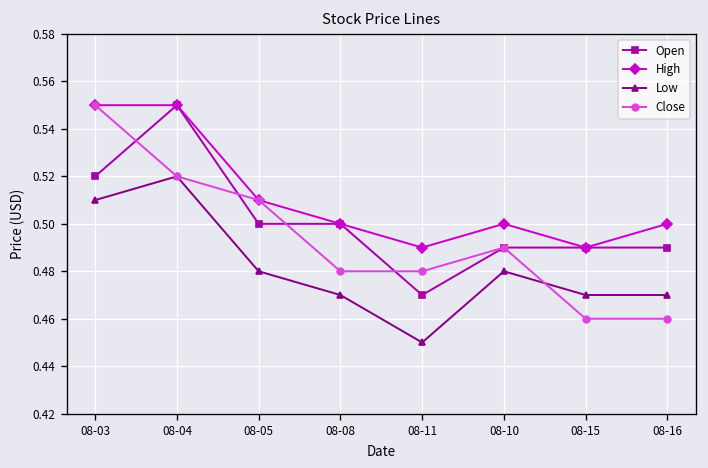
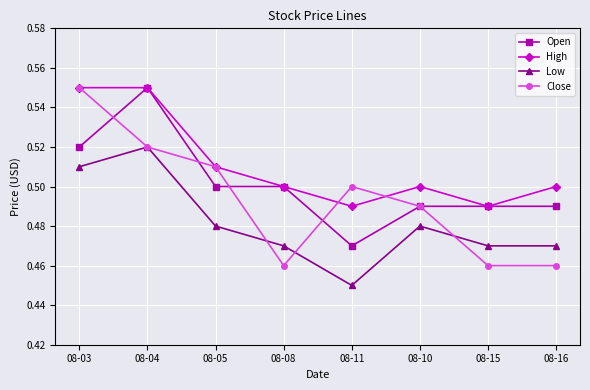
Close, 08-08: 0.48 -> 0.46
Close, 08-11: 0.48 -> 0.50
